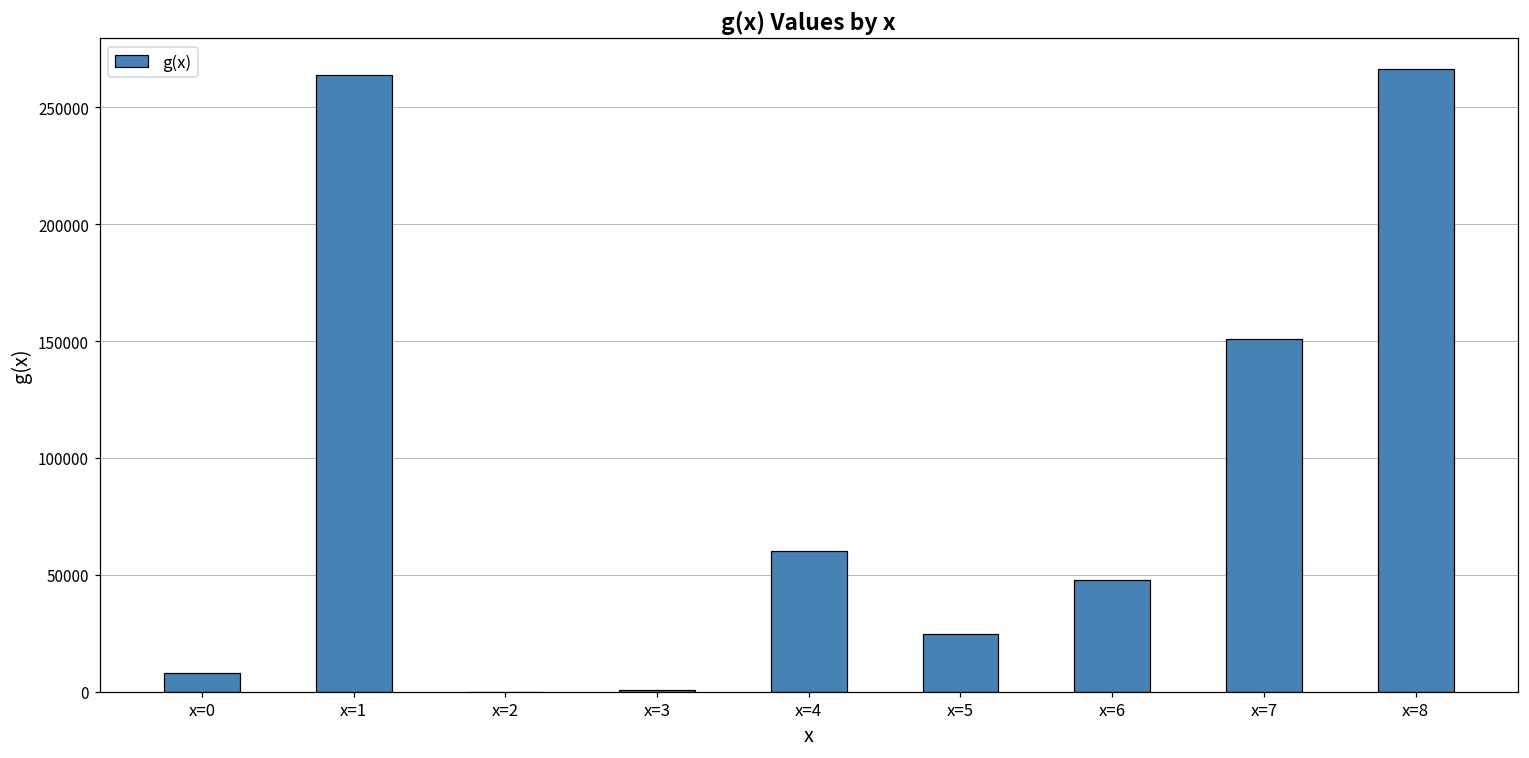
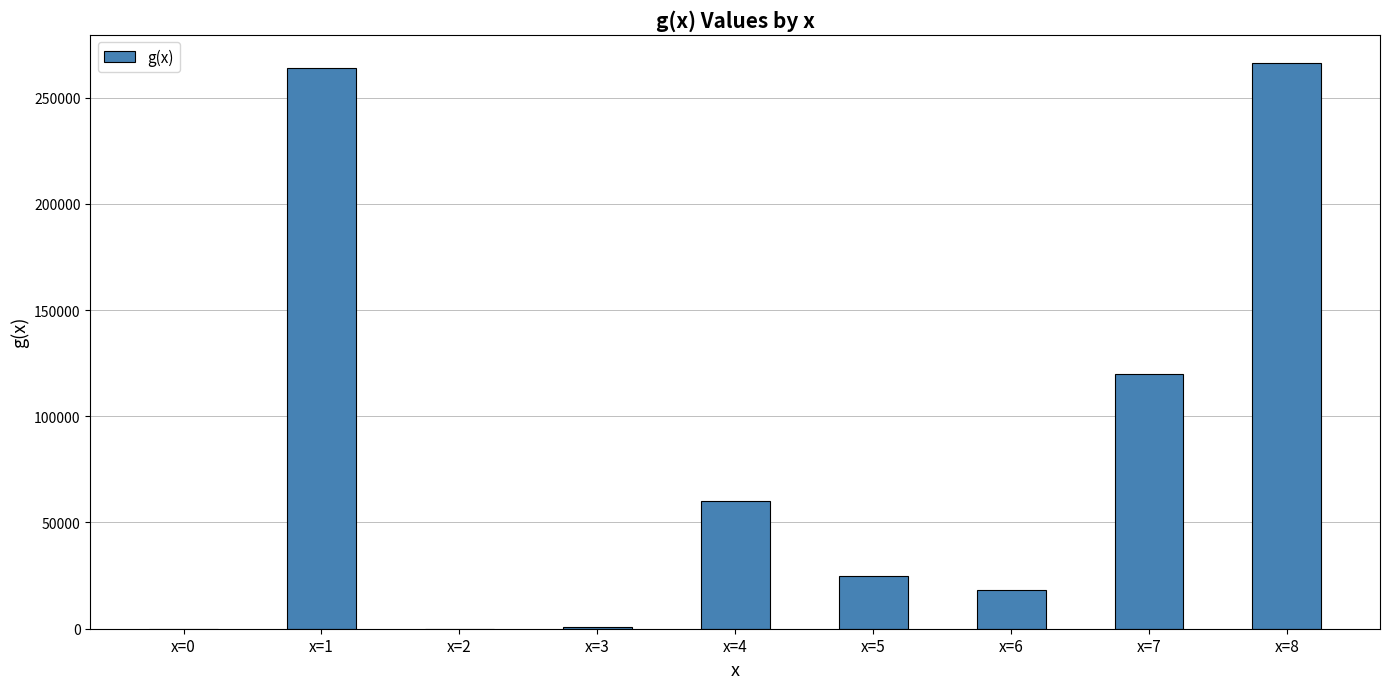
x=0: 8000 -> 0
x=6: 48000 -> 18000
x=7: 151000 -> 120000
